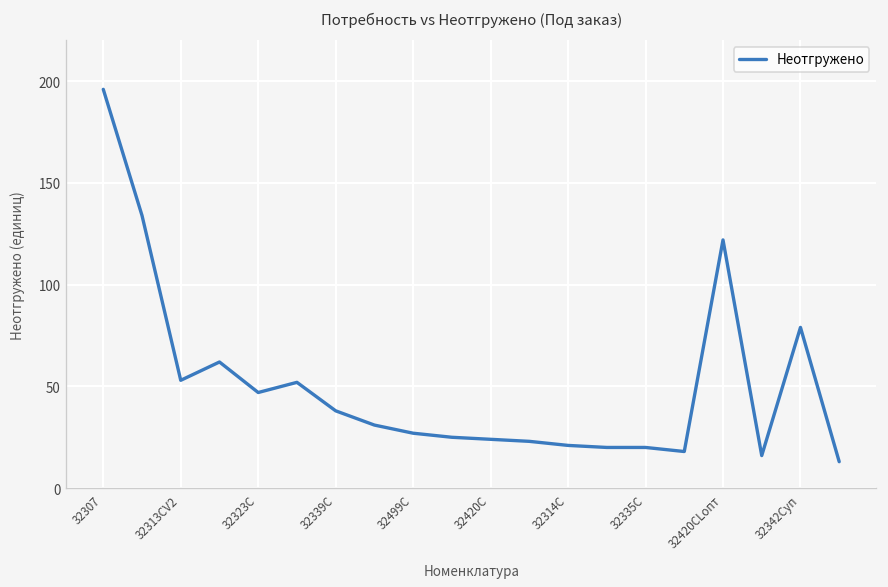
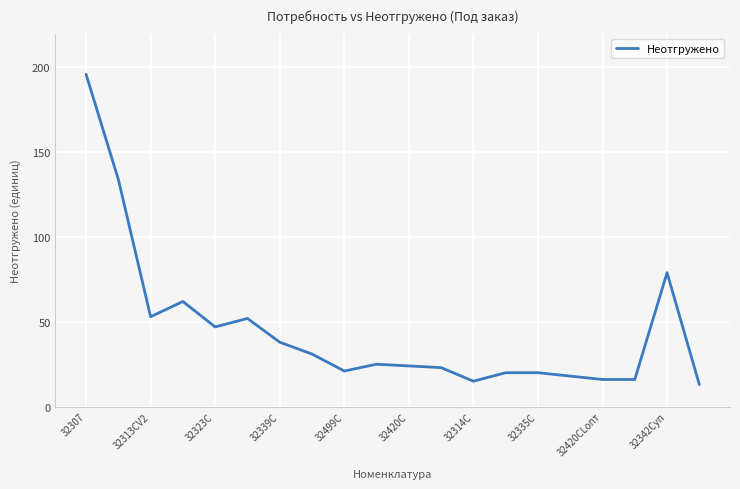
32499С: 27 -> 21
32314С: 21 -> 15
32420СLопт: 122 -> 16
